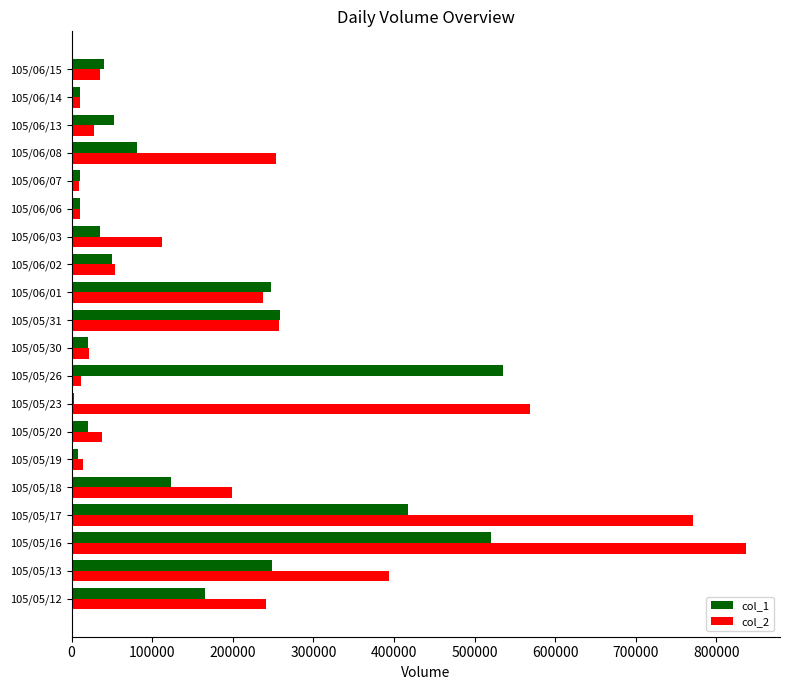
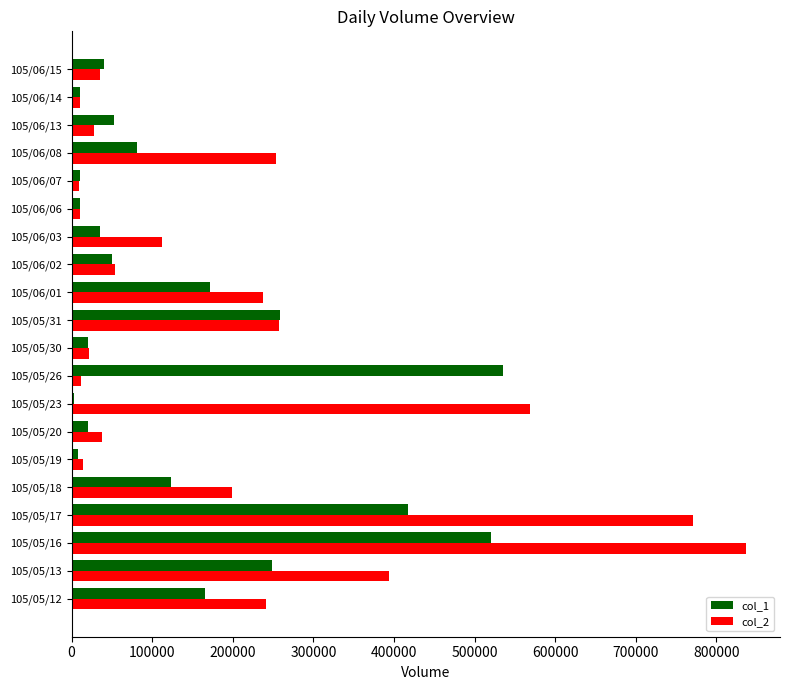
col_1, 105/06/01: 250000 -> 170000
